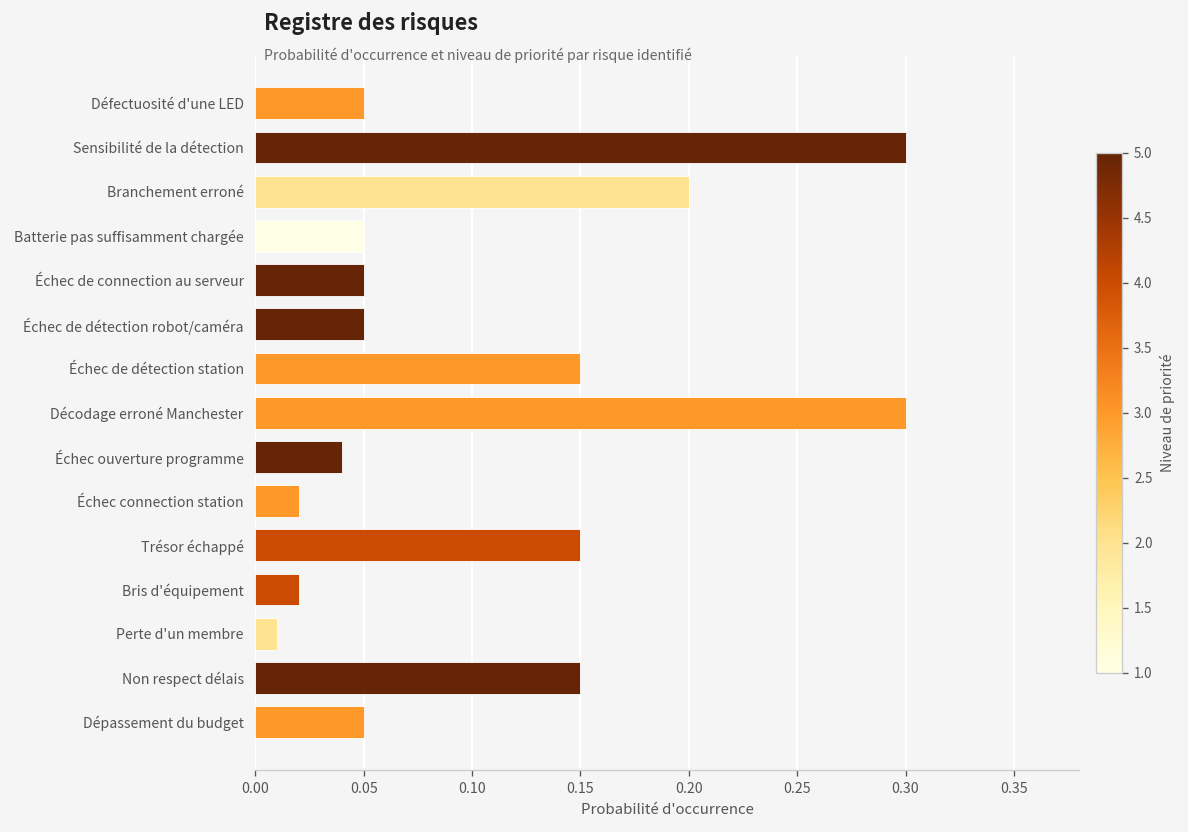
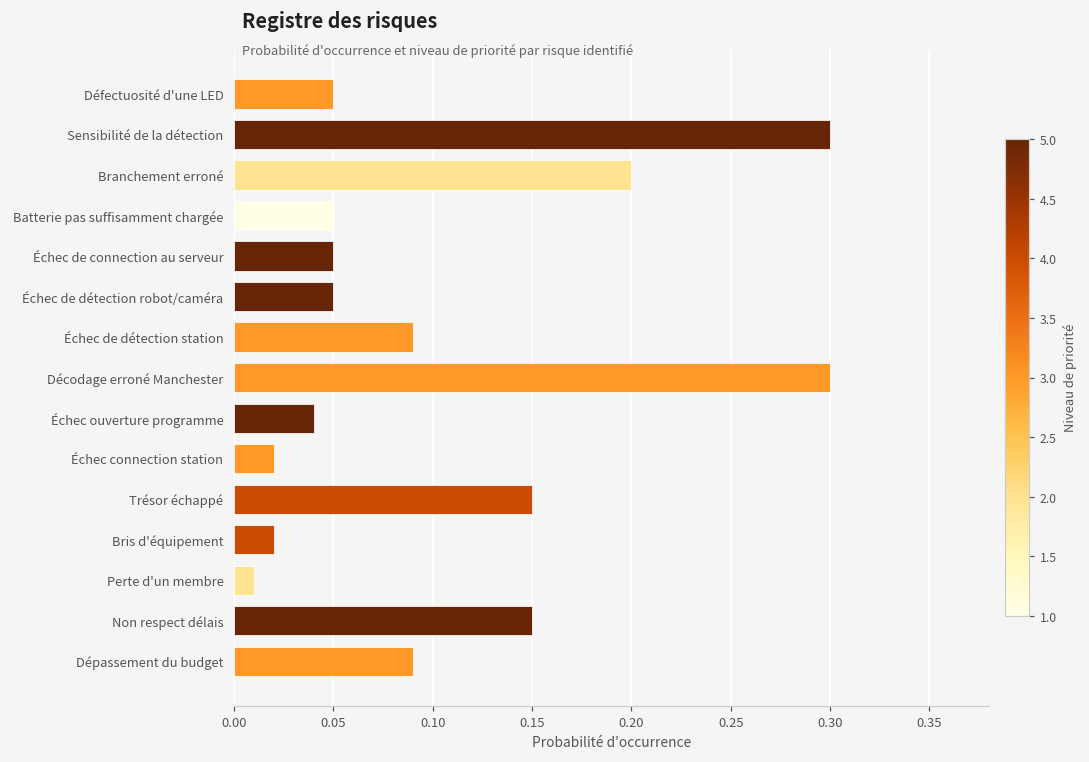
Échec de détection station: 0.15 -> 0.09
Dépassement du budget: 0.05 -> 0.09
